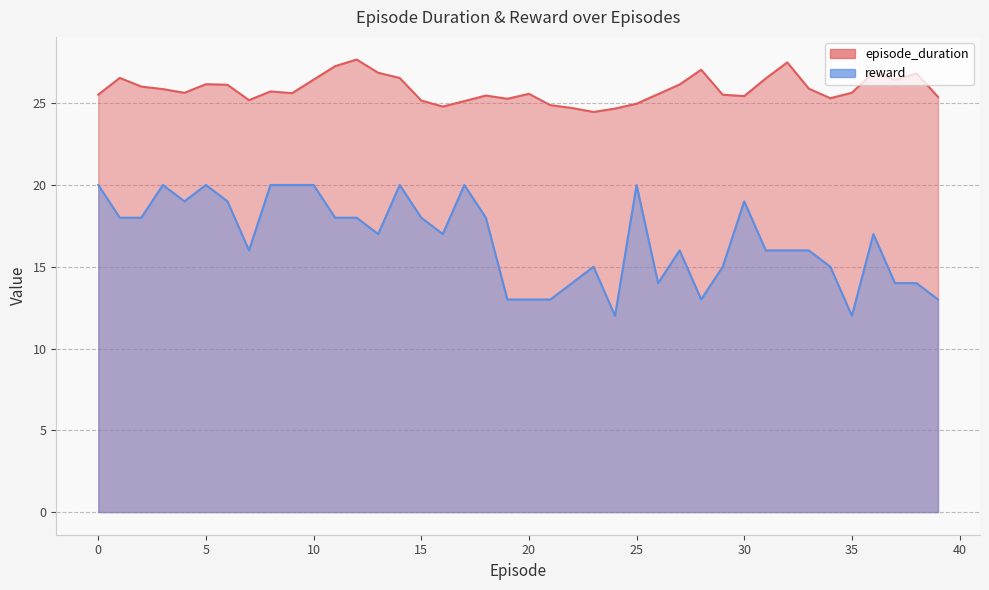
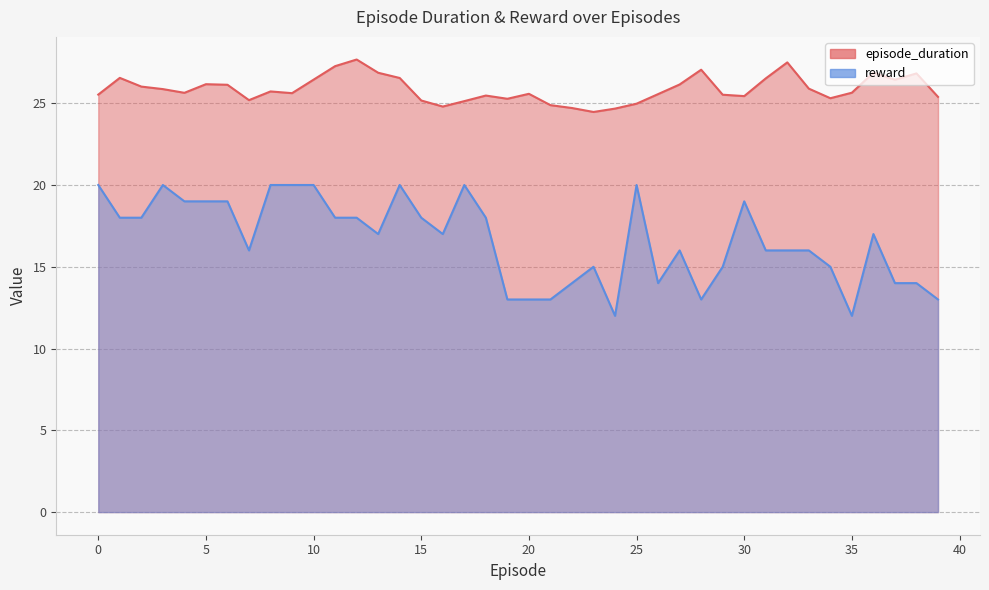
reward, 5: 20 -> 19
